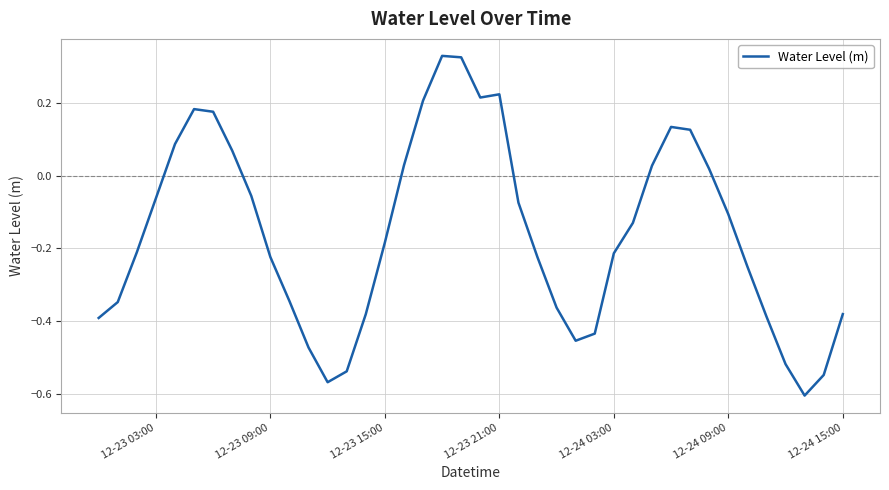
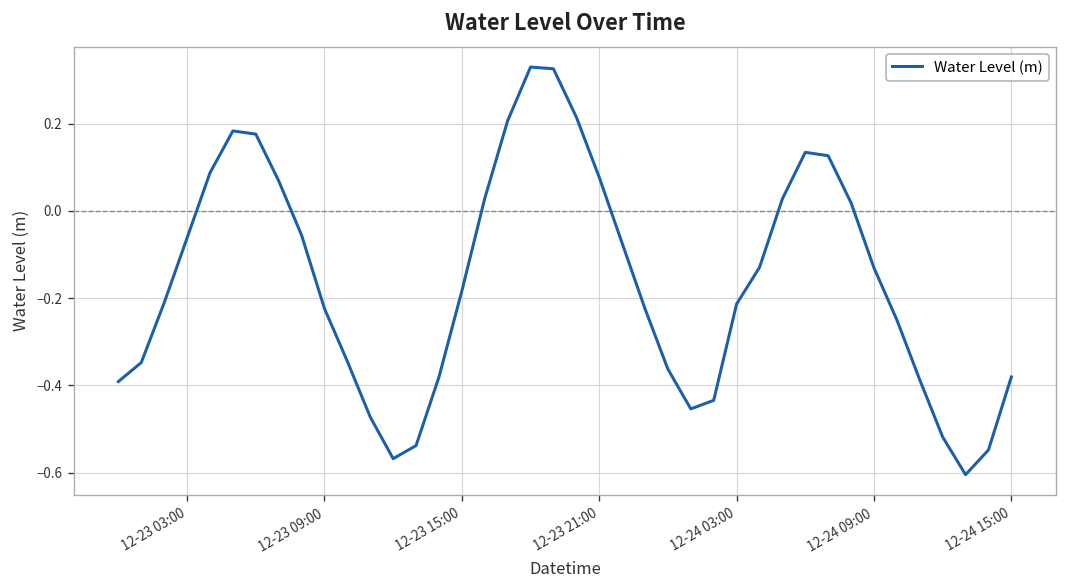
12-23 21:00: 0.22 -> 0.08
12-24 09:00: -0.11 -> -0.13
